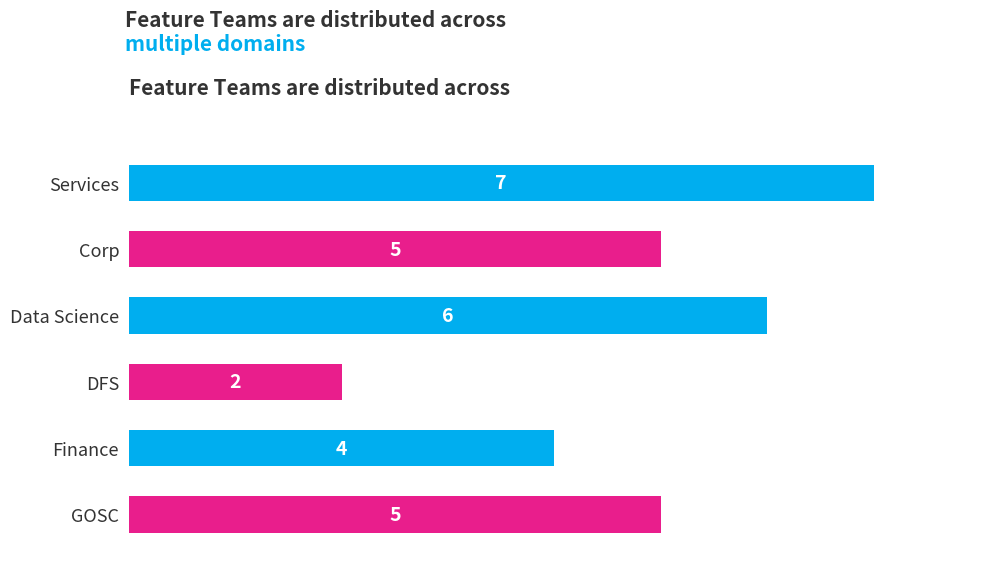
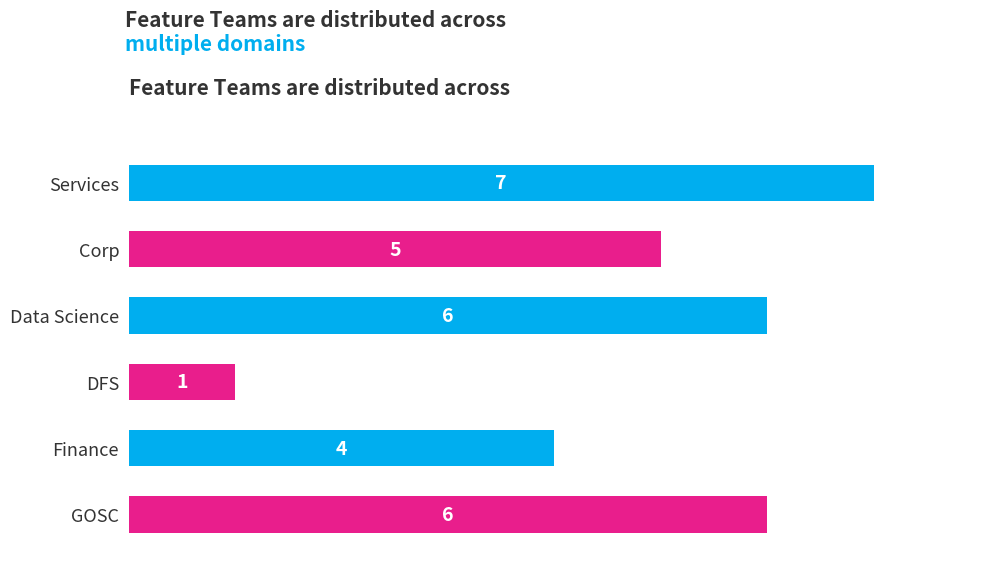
DFS: 2 -> 1
GOSC: 5 -> 6
